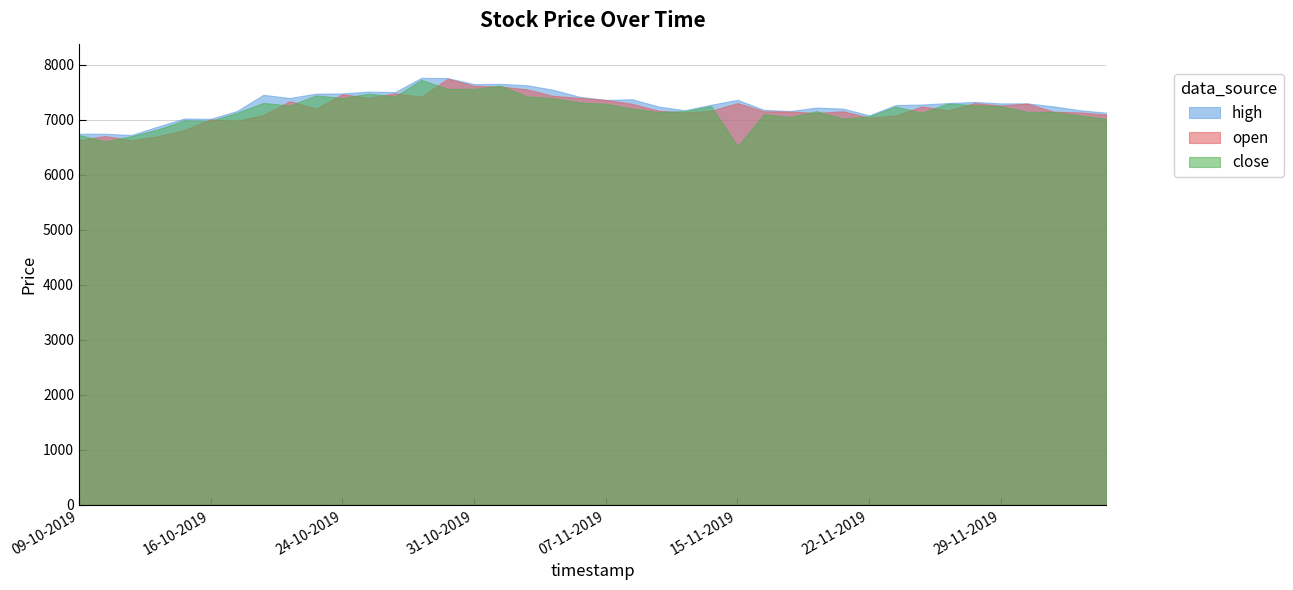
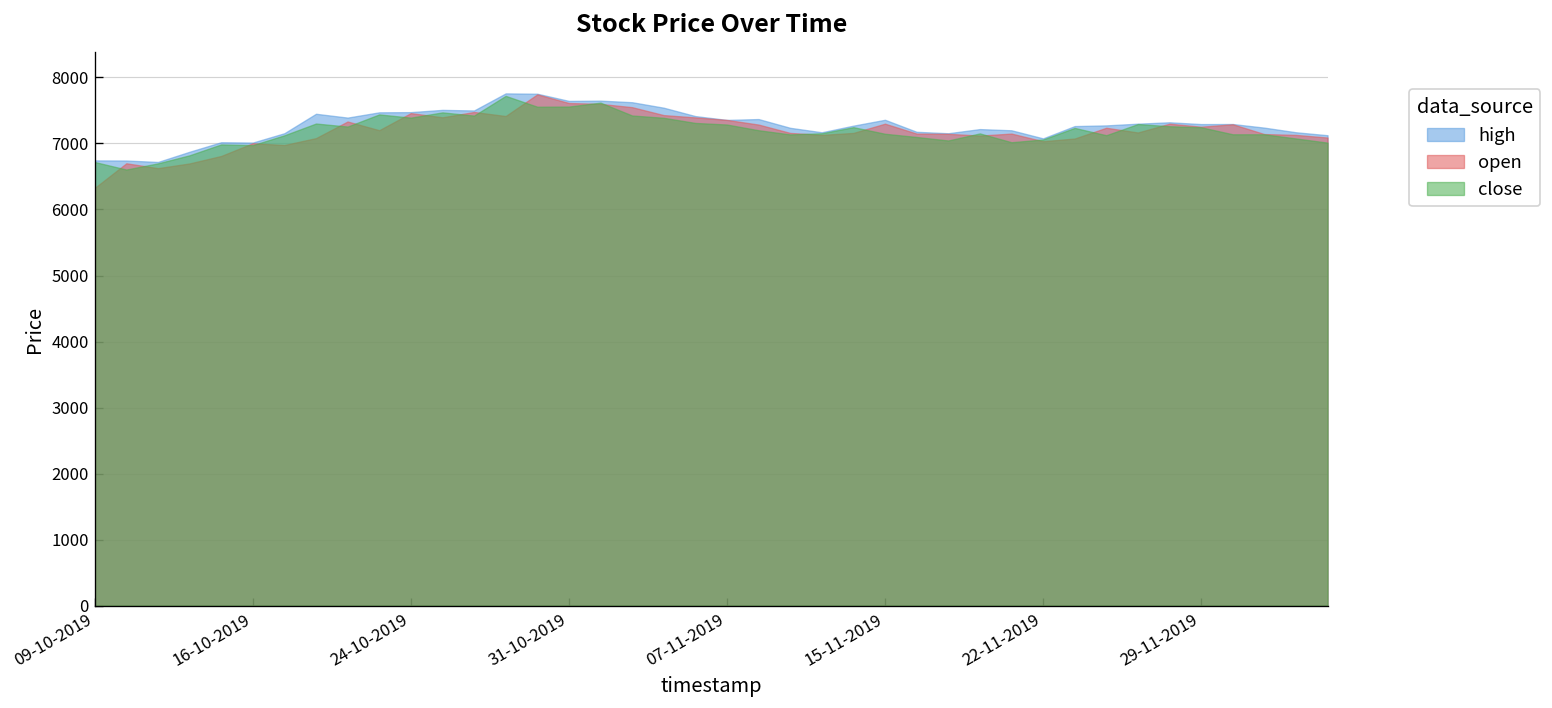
open, 09-10-2019: 6600 -> 6300
close, 15-11-2019: 6500 -> 7100
